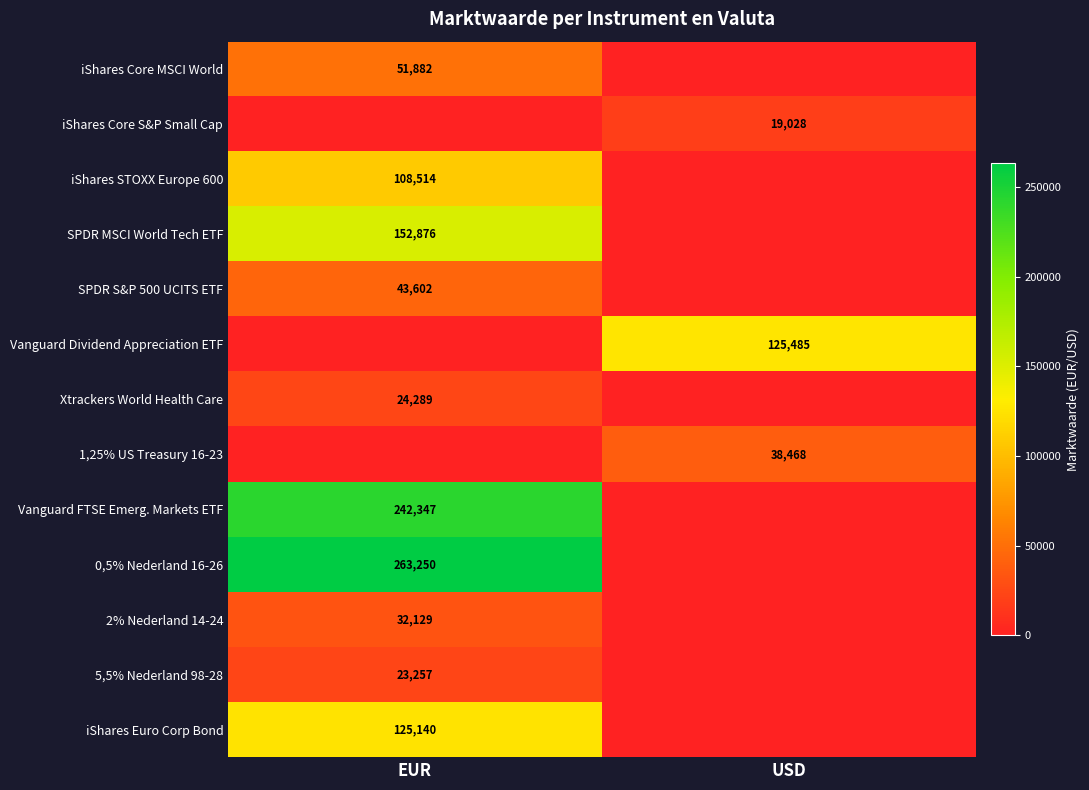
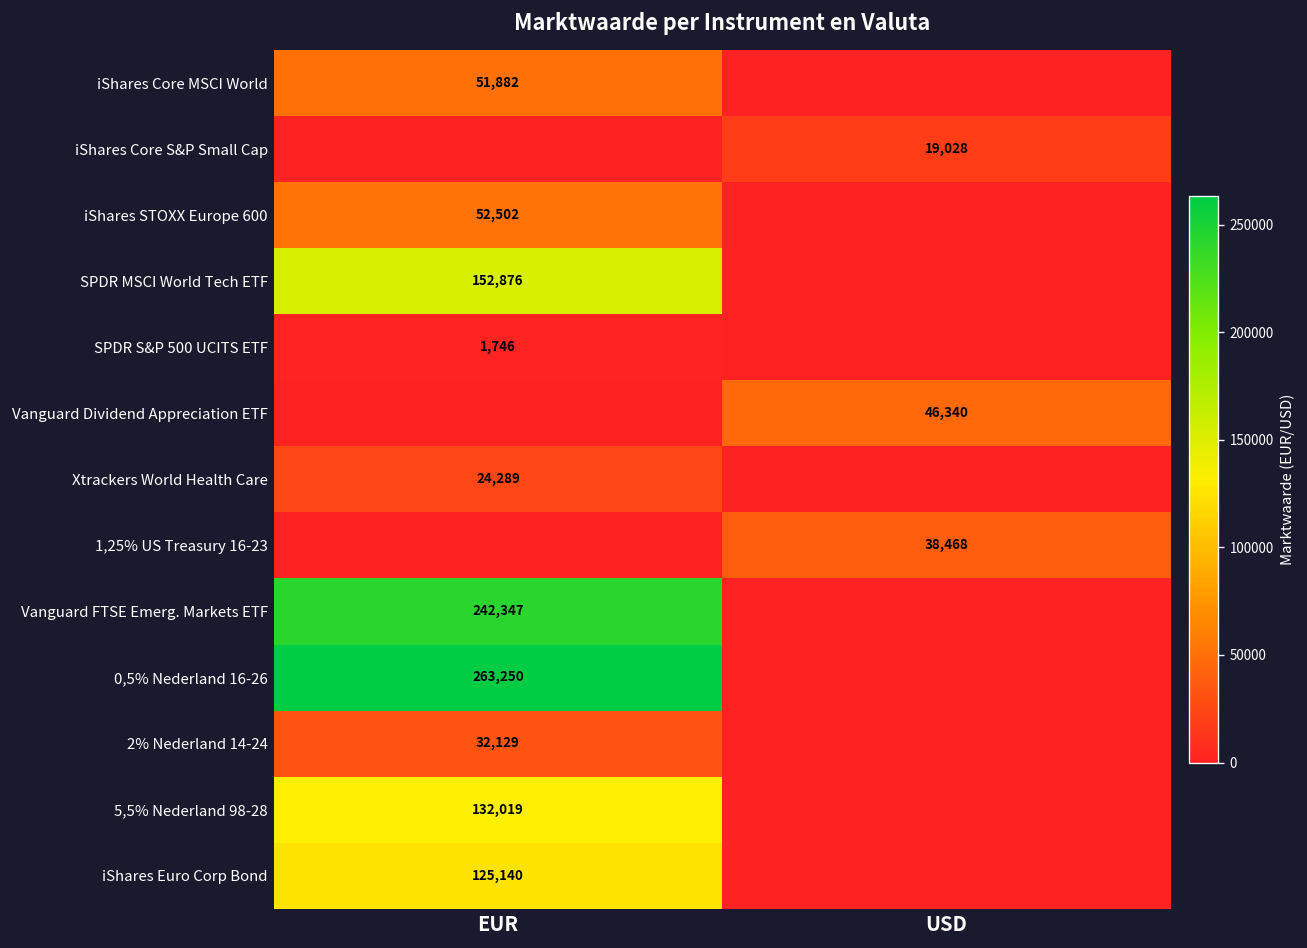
iShares STOXX Europe 600, EUR: 108,514 -> 52,502
SPDR S&P 500 UCITS ETF, EUR: 43,602 -> 1,746
Vanguard Dividend Appreciation ETF, USD: 125,485 -> 46,340
5,5% Nederland 98-28, EUR: 23,257 -> 132,019
